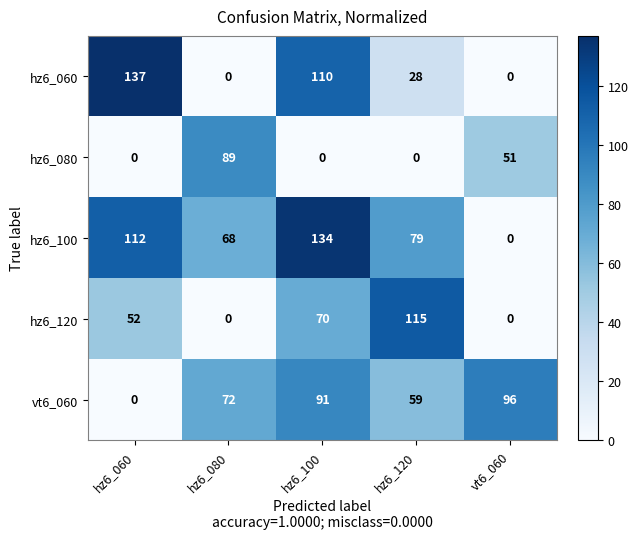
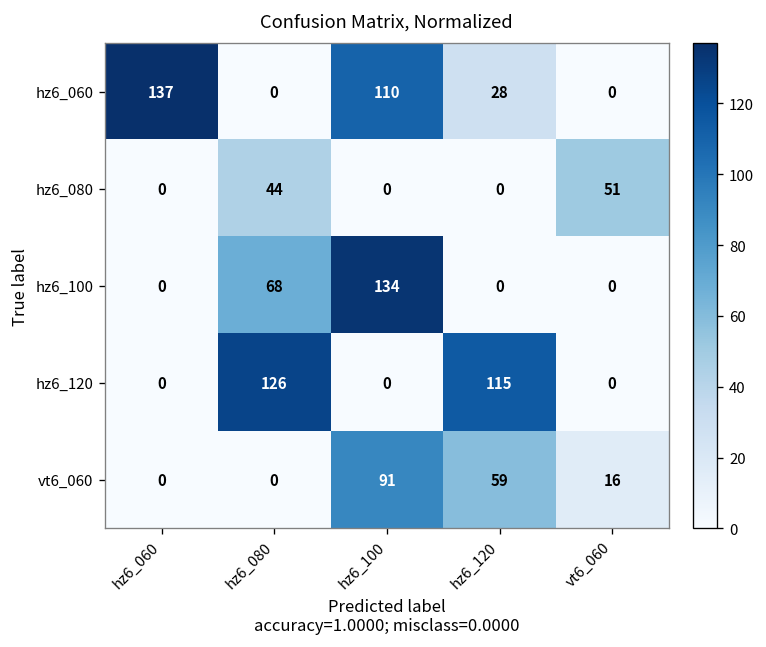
hz6_080, hz6_080: 89 -> 44
hz6_100, hz6_060: 112 -> 0
hz6_100, hz6_120: 79 -> 0
hz6_120, hz6_060: 52 -> 0
hz6_120, hz6_080: 0 -> 126
hz6_120, hz6_100: 70 -> 0
vt6_060, hz6_080: 72 -> 0
vt6_060, vt6_060: 96 -> 16
